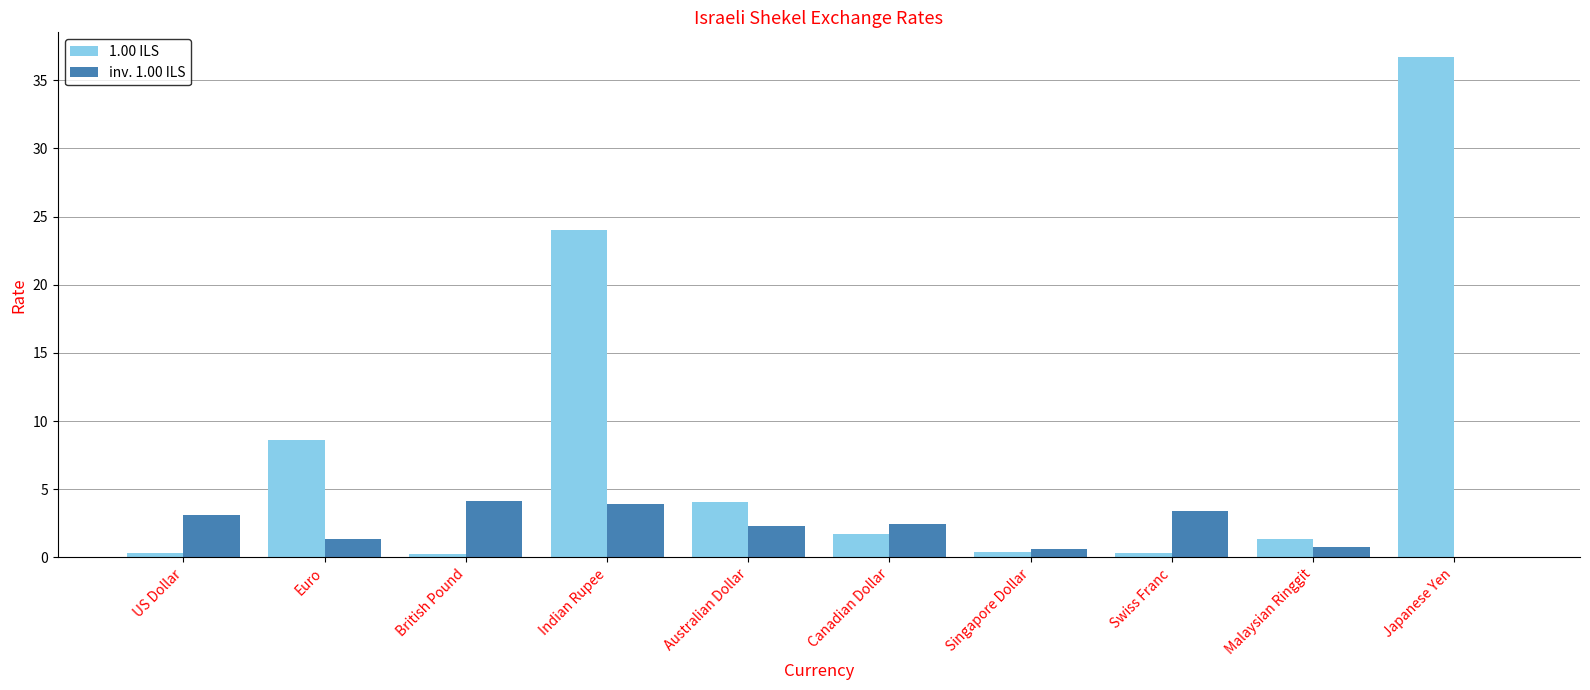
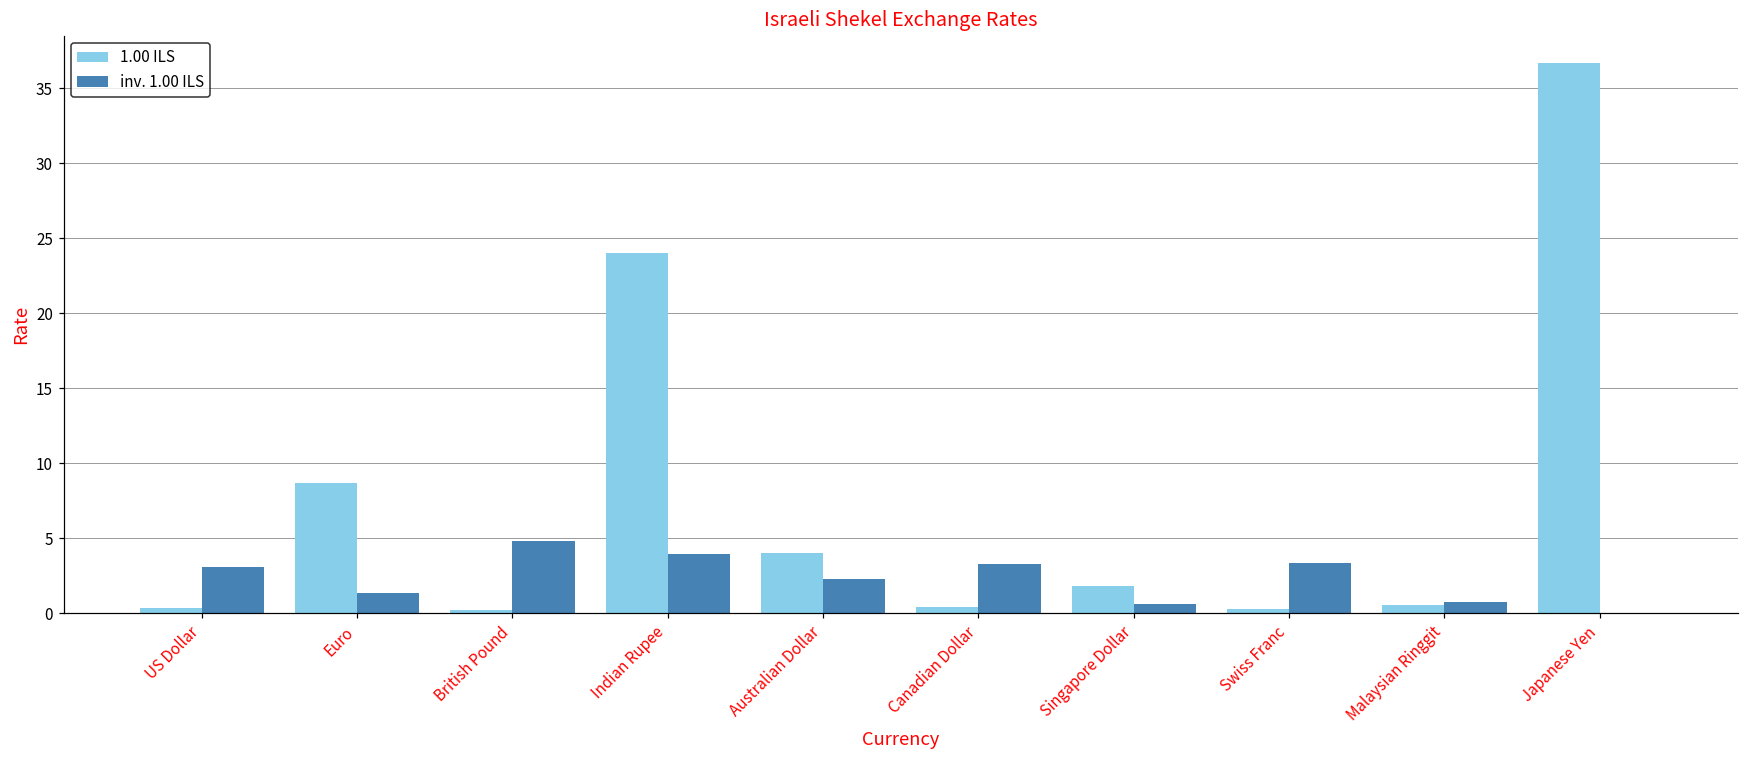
inv. 1.00 ILS, British Pound: 4.2 -> 4.8
1.00 ILS, Canadian Dollar: 1.8 -> 0.4
inv. 1.00 ILS, Canadian Dollar: 2.5 -> 3.3
1.00 ILS, Singapore Dollar: 0.4 -> 1.8
1.00 ILS, Malaysian Ringgit: 1.3 -> 0.5
